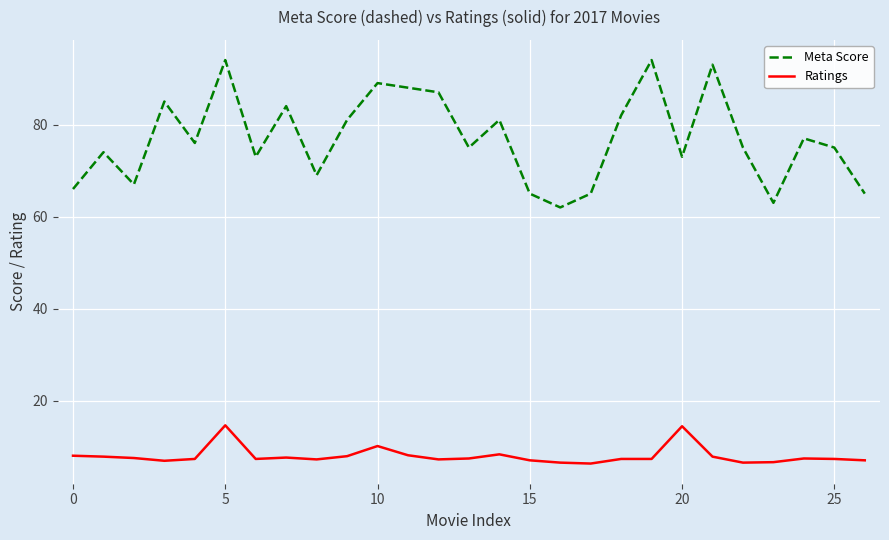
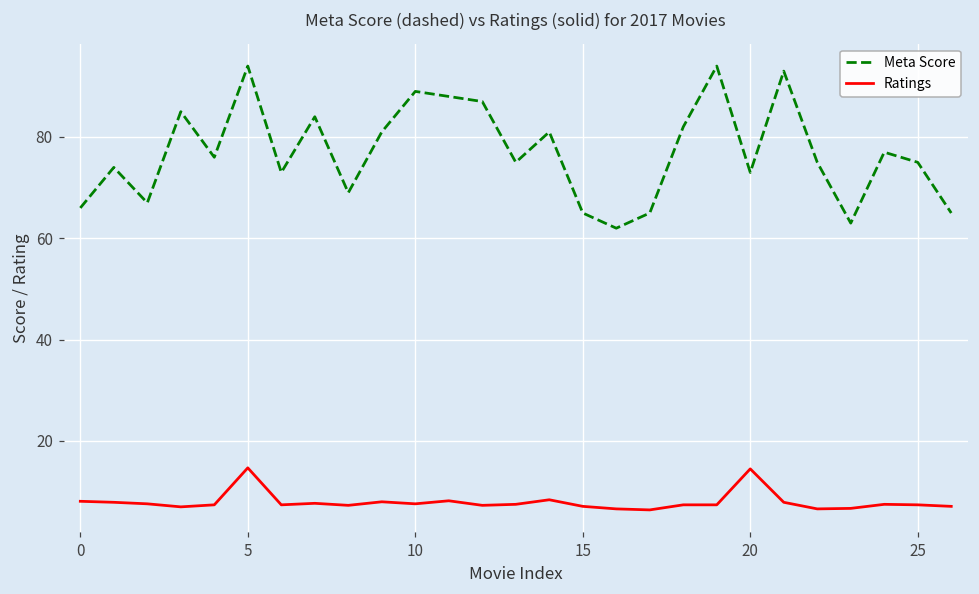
Ratings, 10: 10 -> 8
